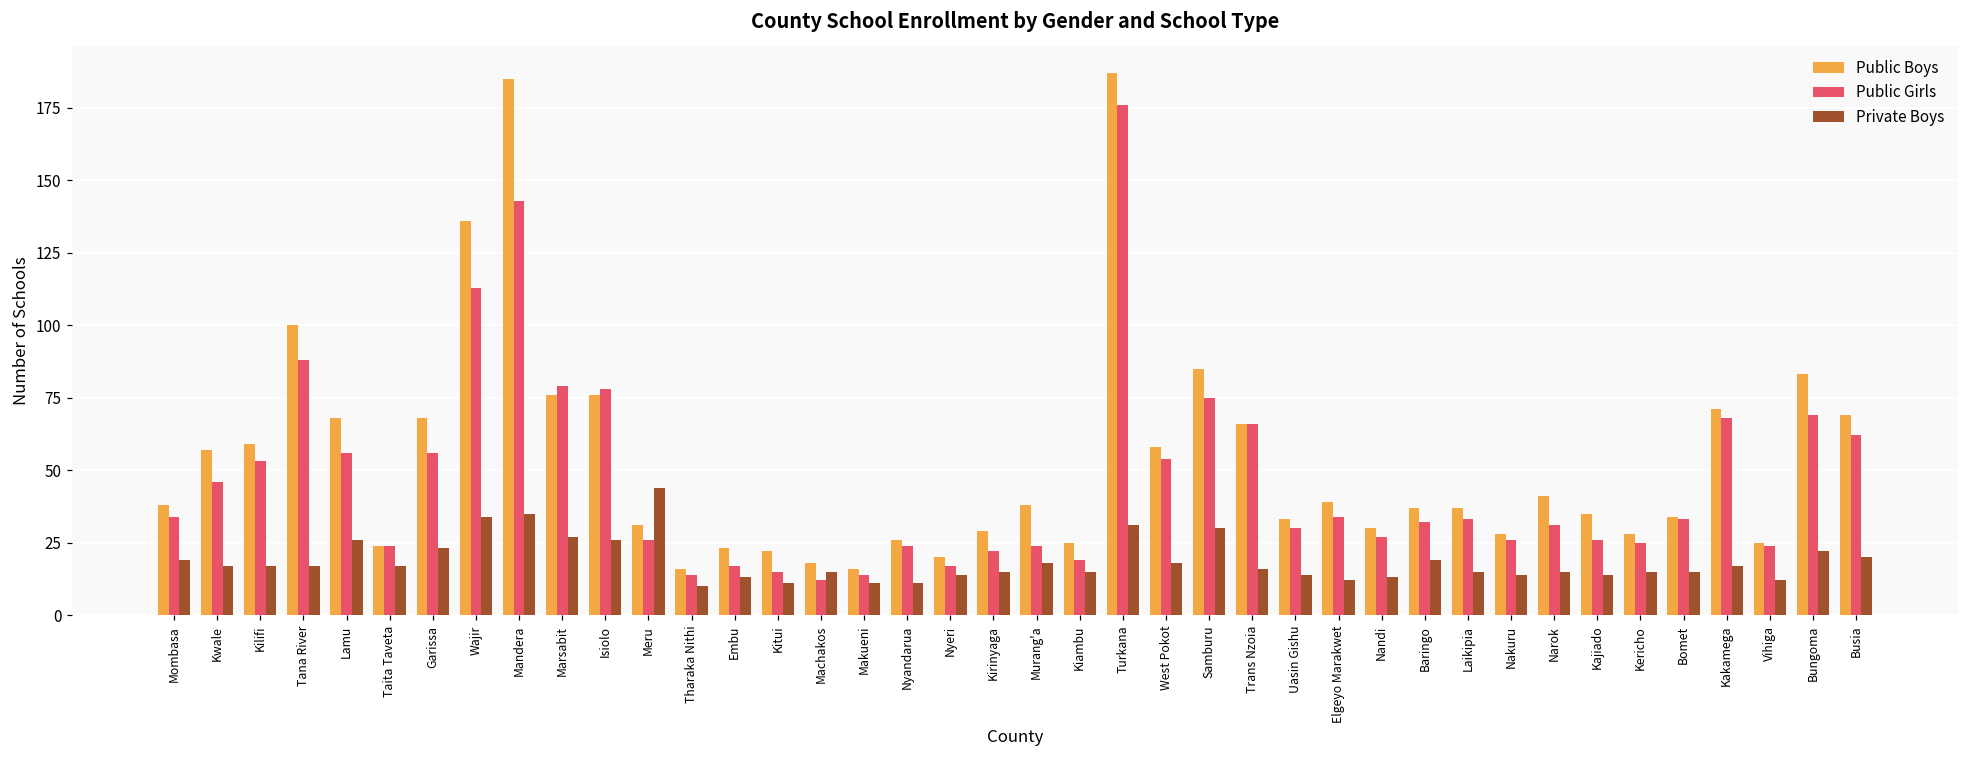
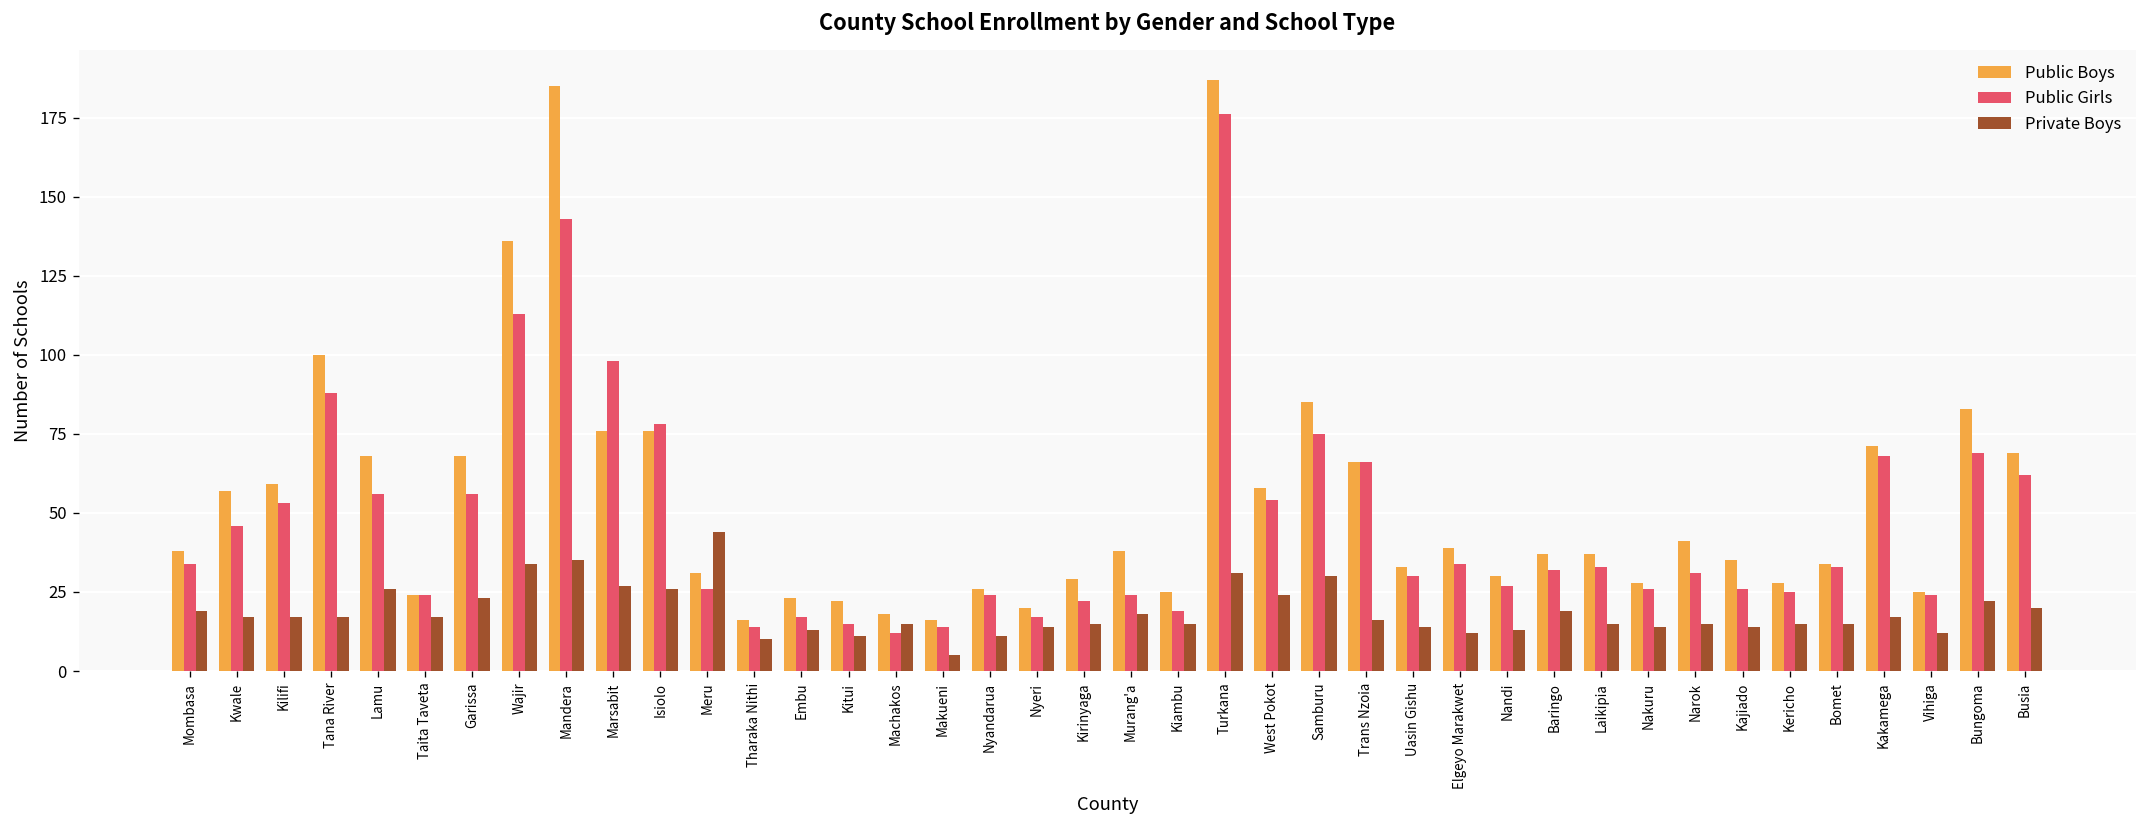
Public Girls, Marsabit: 79 -> 98
Private Boys, Makueni: 11 -> 5
Private Boys, West Pokot: 18 -> 24
